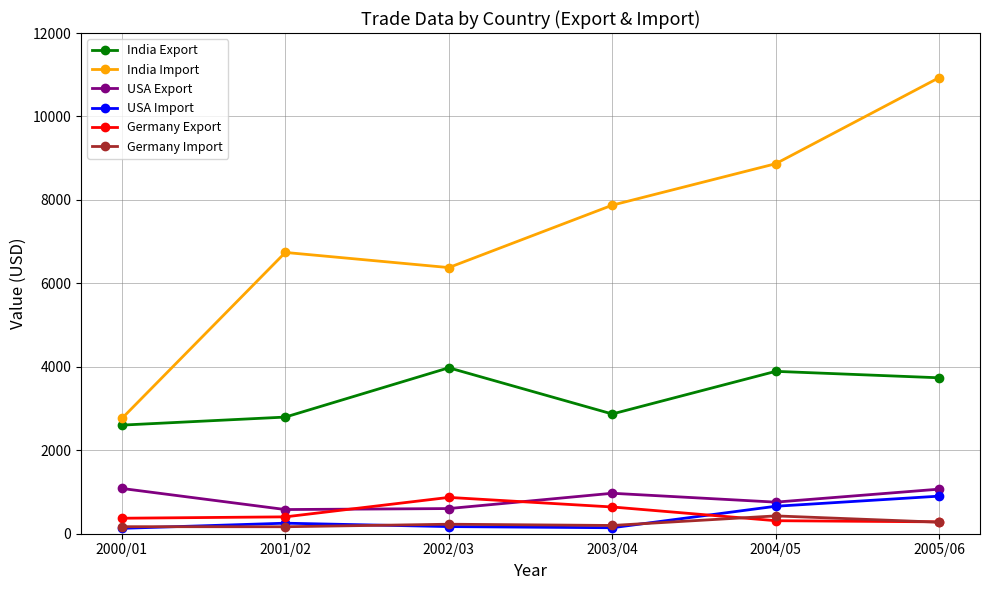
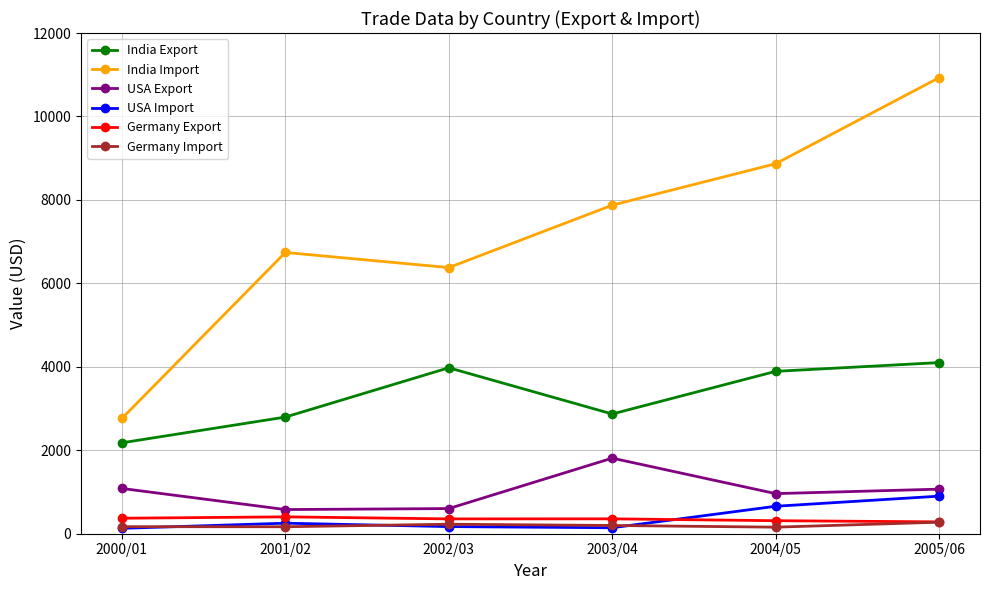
India Export, 2000/01: 2600 -> 2200
Germany Export, 2002/03: 900 -> 400
USA Export, 2003/04: 1000 -> 1800
Germany Export, 2003/04: 600 -> 400
USA Export, 2004/05: 800 -> 1000
Germany Import, 2004/05: 400 -> 200
India Export, 2005/06: 3700 -> 4100
